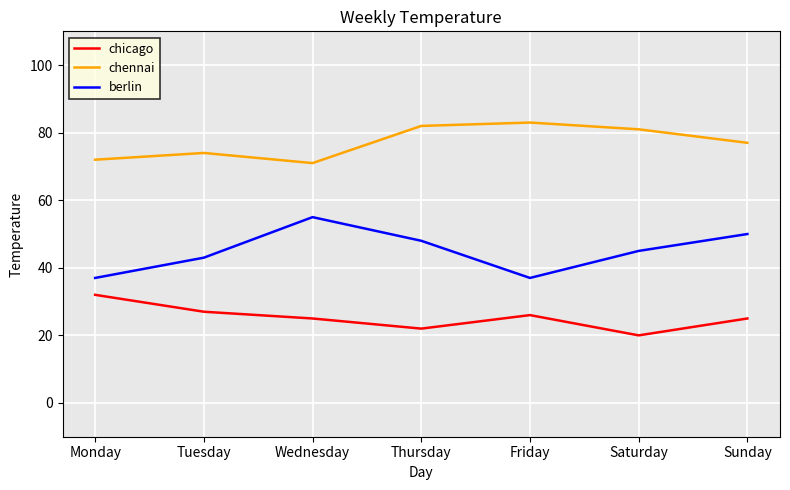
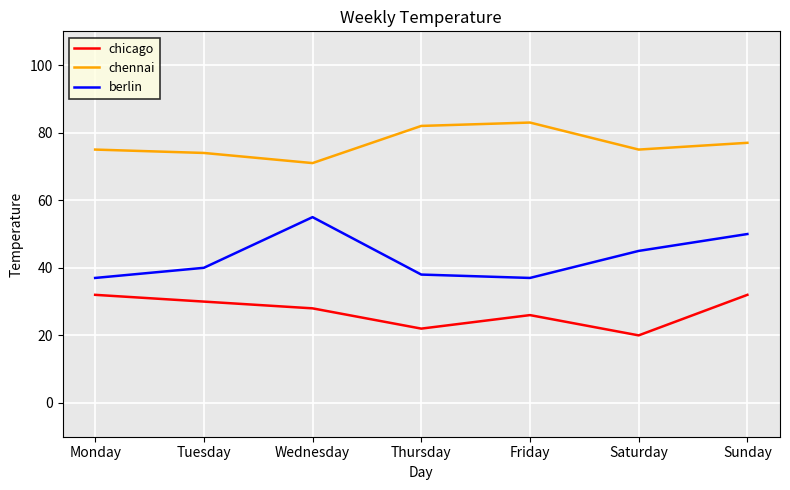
chennai, Monday: 72 -> 75
chicago, Tuesday: 27 -> 30
berlin, Tuesday: 43 -> 40
chicago, Wednesday: 25 -> 28
berlin, Thursday: 48 -> 38
chennai, Saturday: 81 -> 75
chicago, Sunday: 25 -> 32
